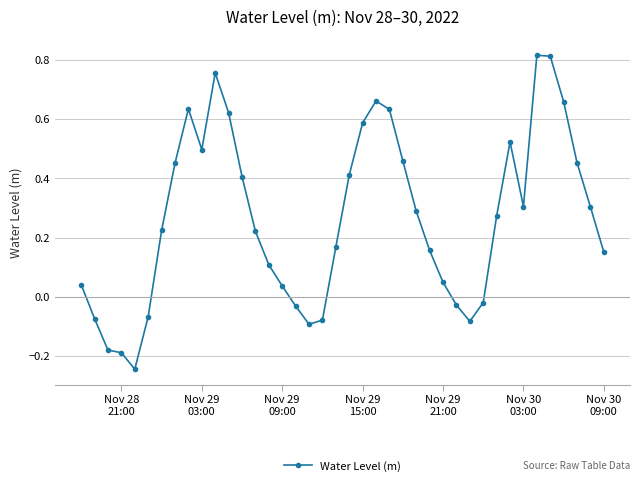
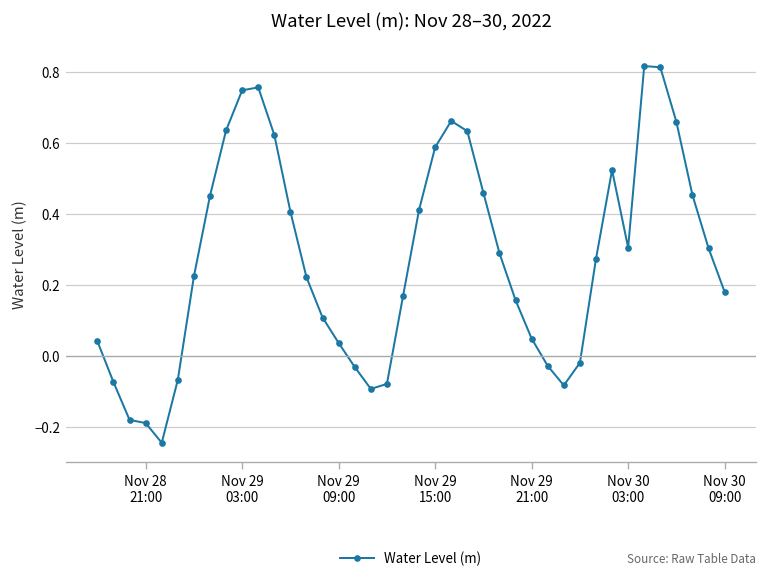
Nov 29 03:00: 0.50 -> 0.75
Nov 30 09:00: 0.15 -> 0.18
